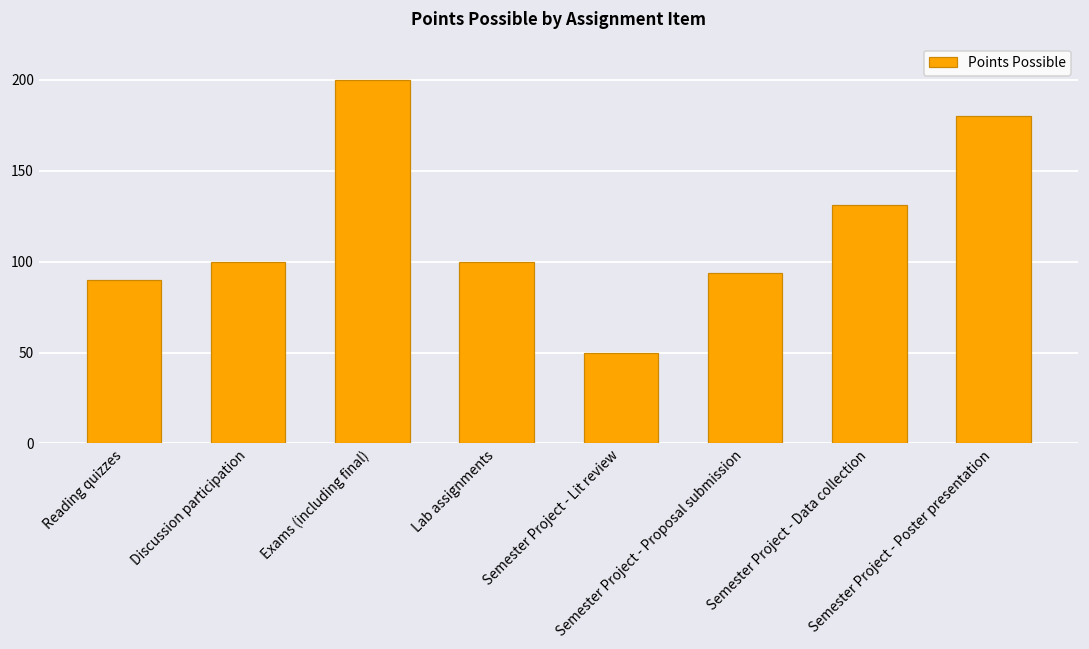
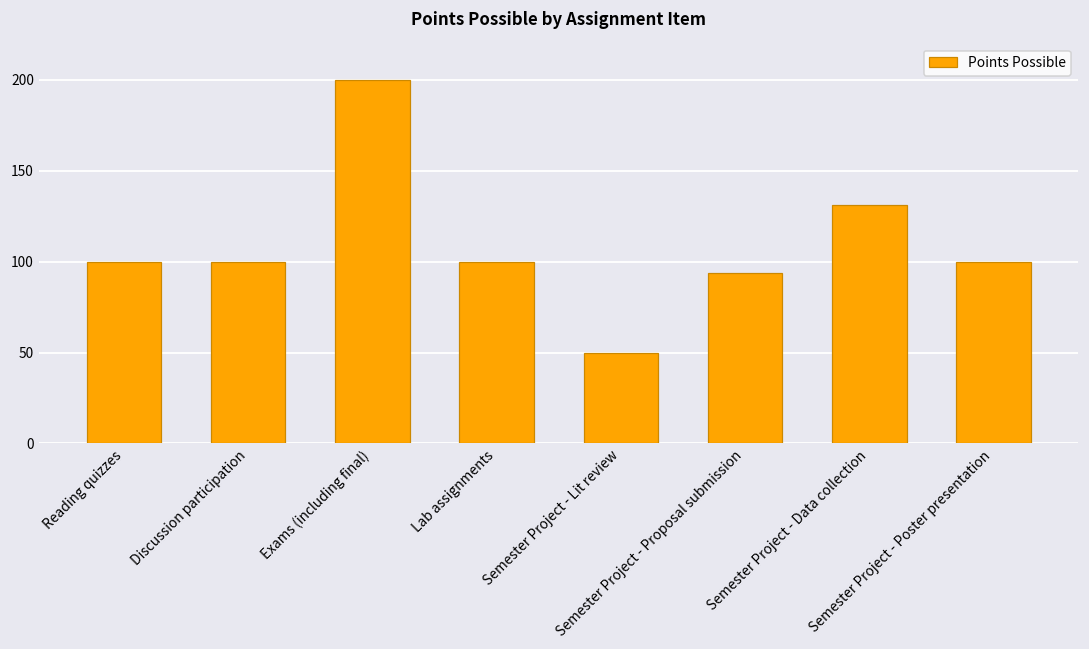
Reading quizzes: 90 -> 100
Semester Project - Poster presentation: 180 -> 100
